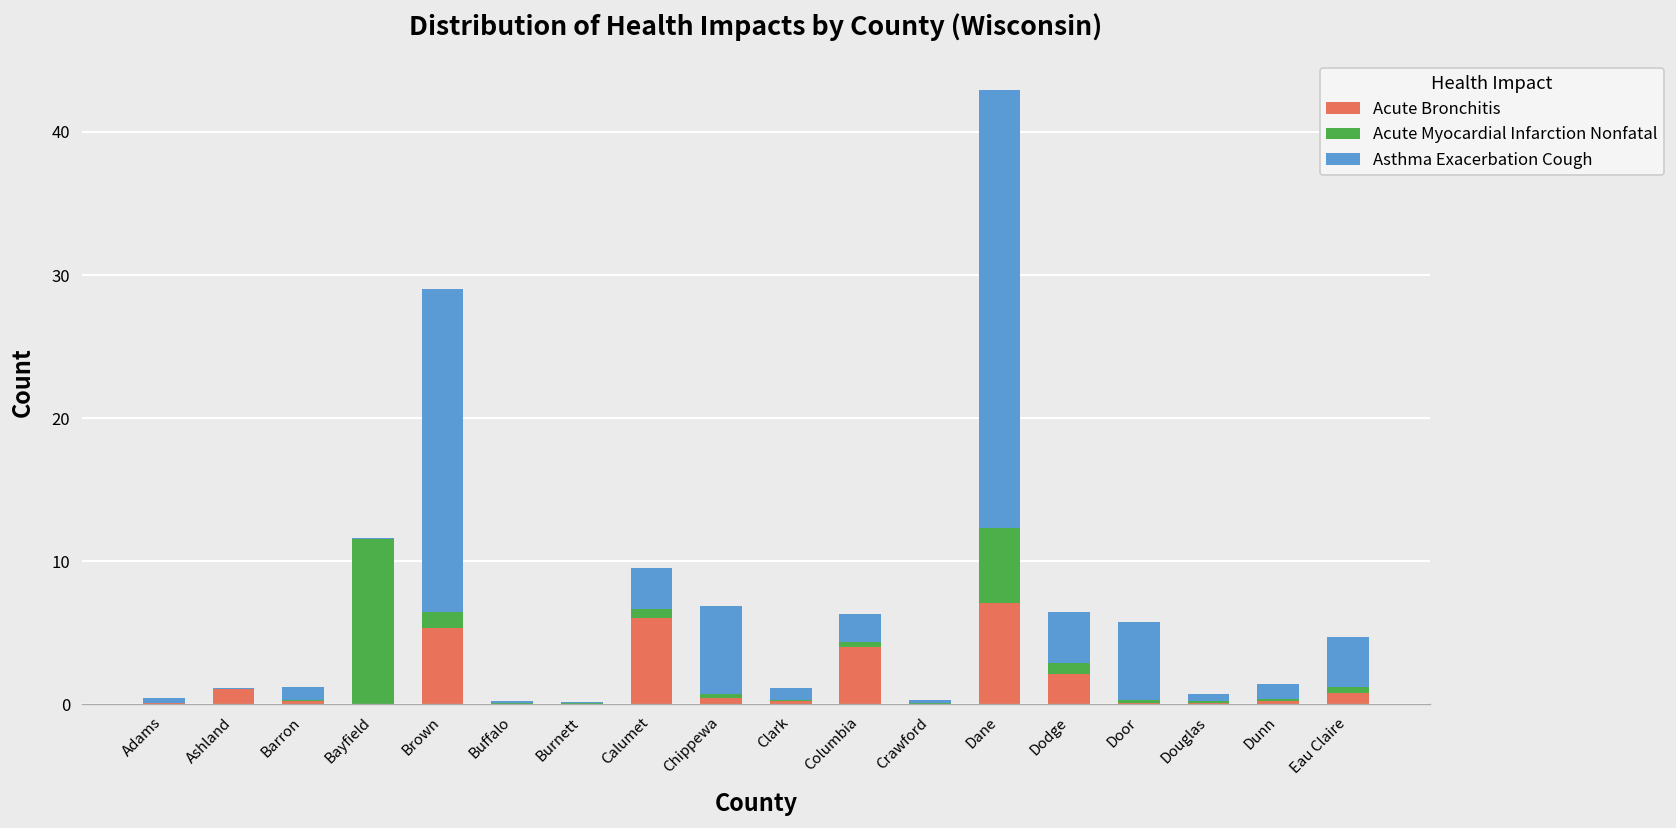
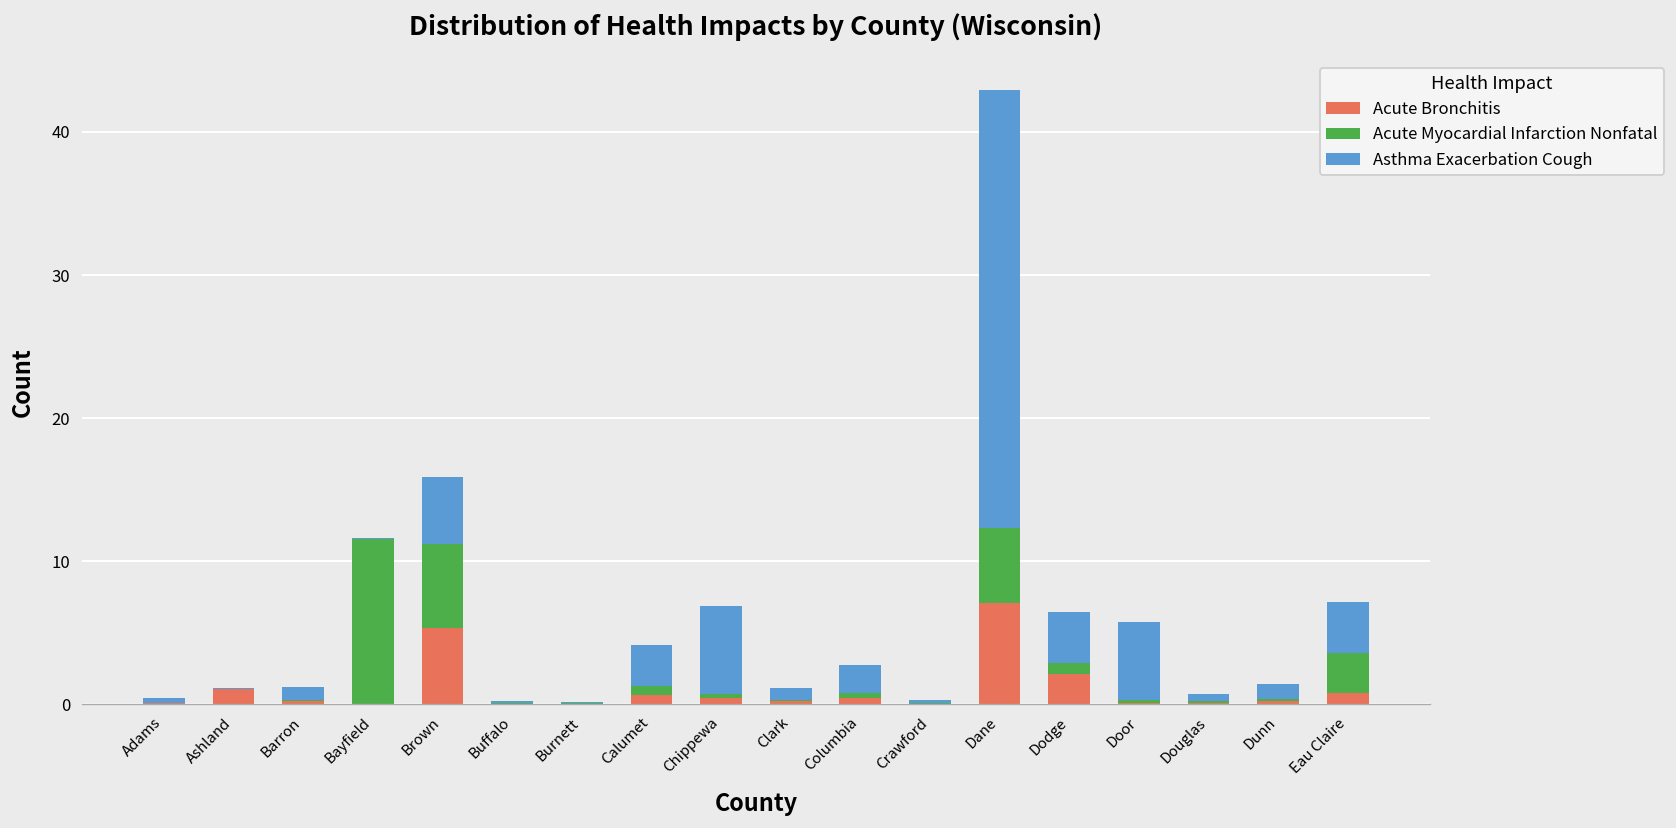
Acute Myocardial Infarction Nonfatal, Brown: 1.1 -> 5.9
Asthma Exacerbation Cough, Brown: 22.6 -> 4.7
Acute Bronchitis, Calumet: 6.1 -> 0.7
Acute Bronchitis, Columbia: 4.0 -> 0.5
Acute Myocardial Infarction Nonfatal, Eau Claire: 0.4 -> 2.8
